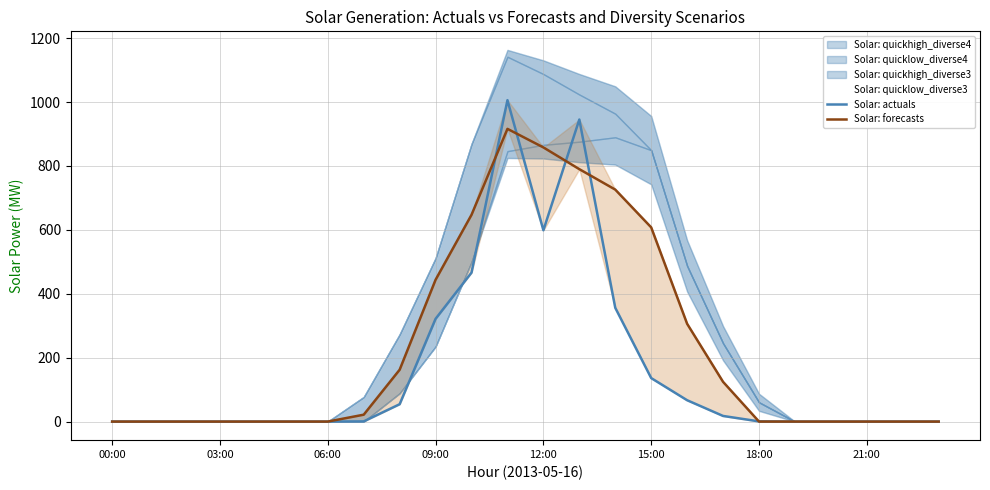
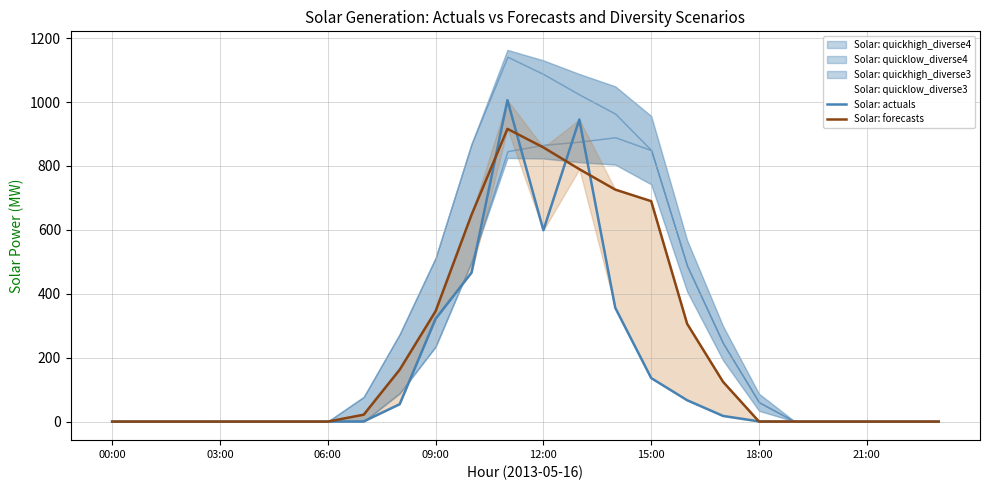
Solar: forecasts, 09:00: 440 -> 350
Solar: forecasts, 15:00: 610 -> 690
